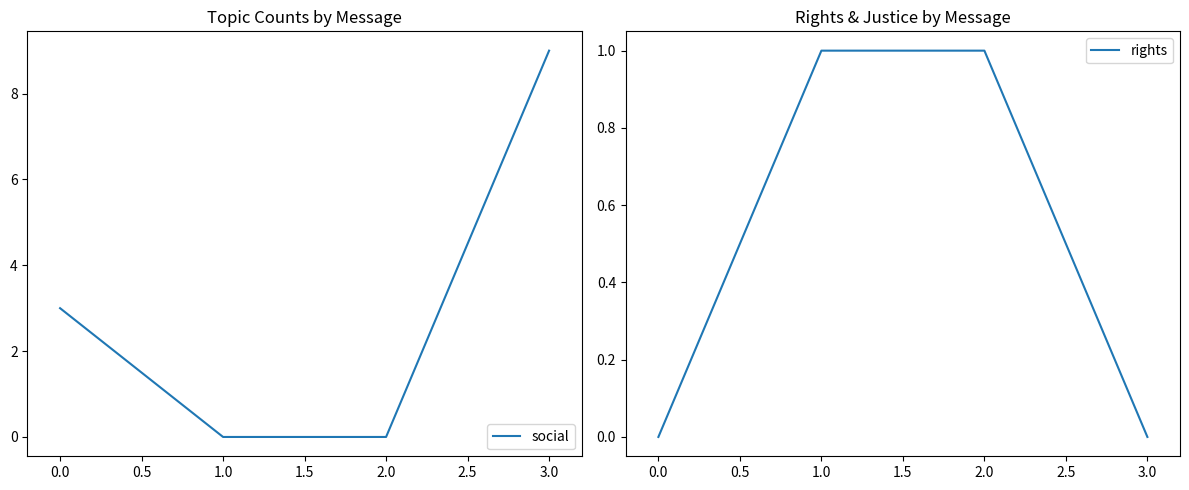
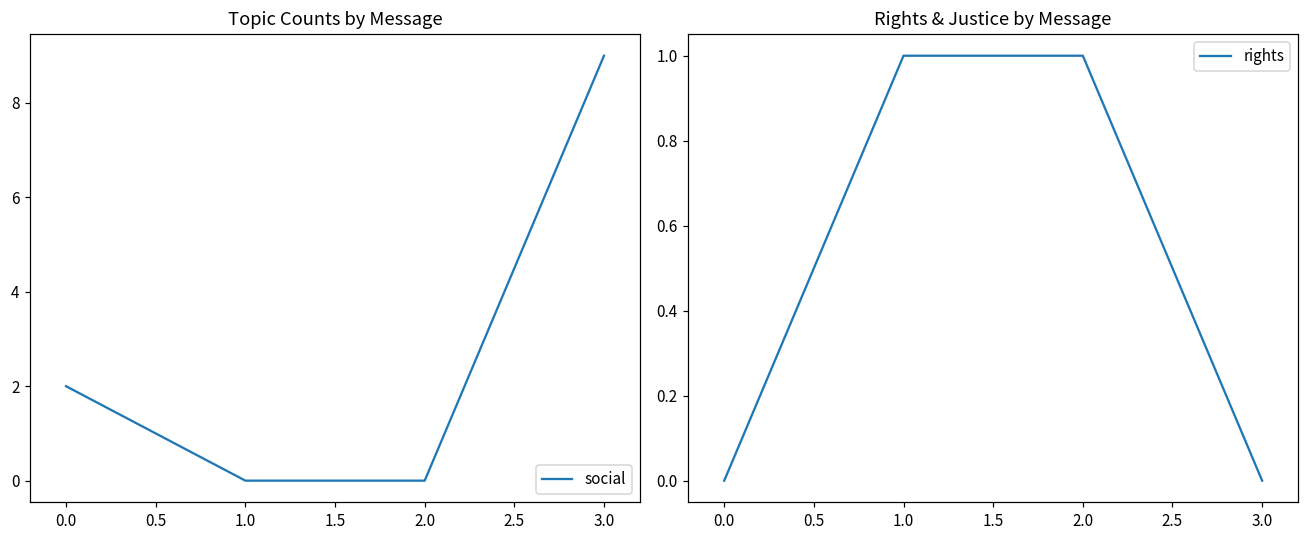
Topic Counts by Message, 0.0: 3 -> 2
